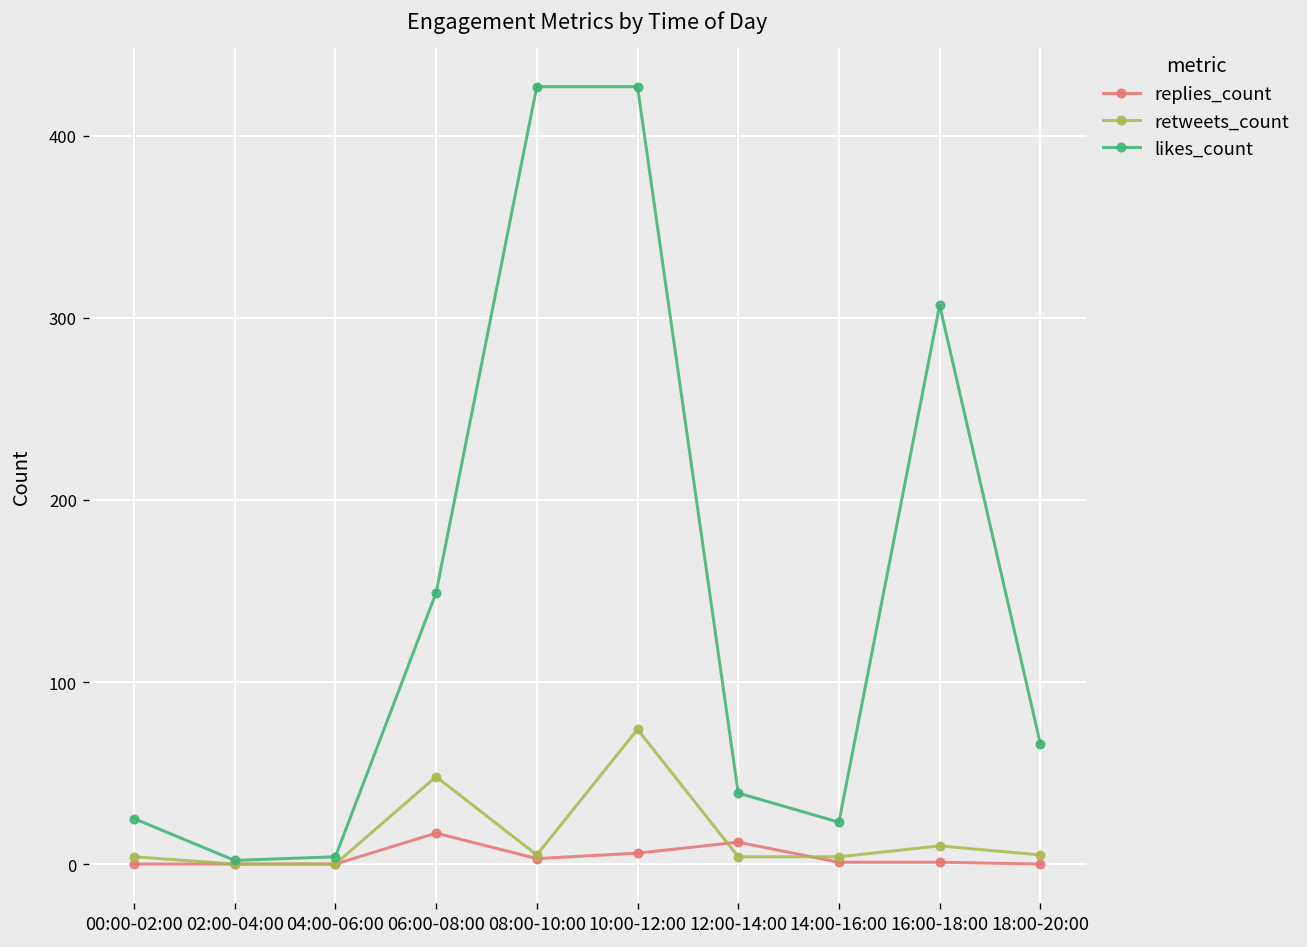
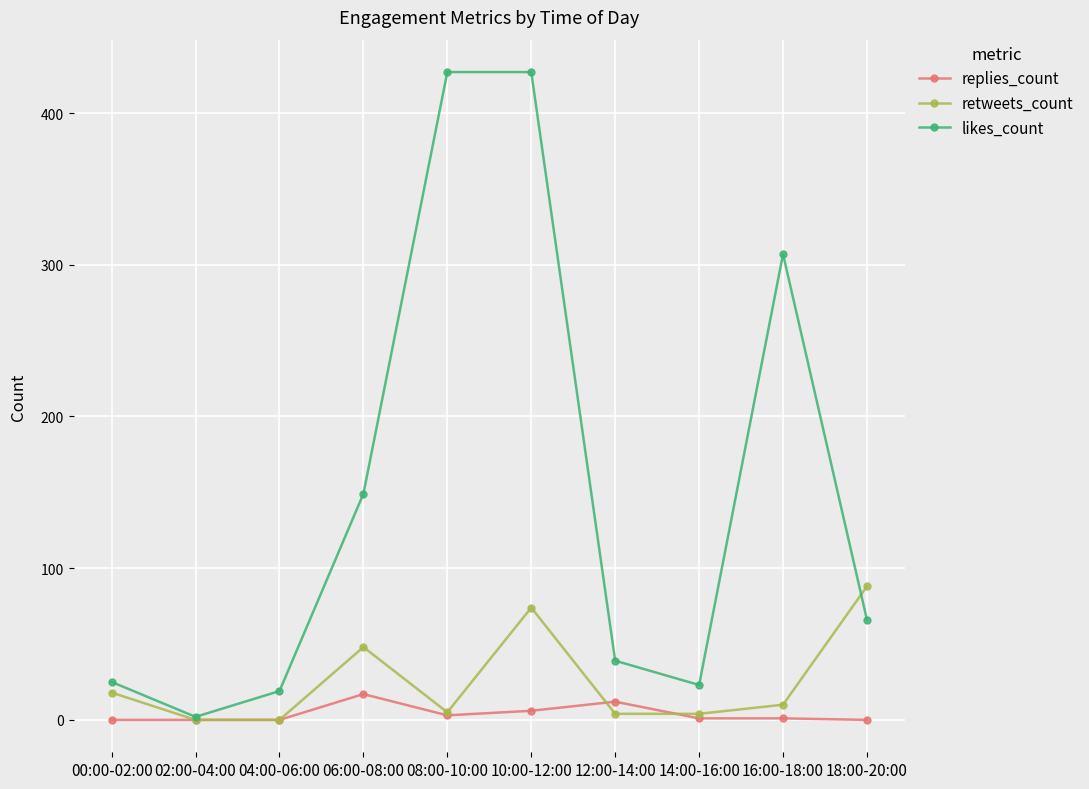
retweets_count, 00:00-02:00: 4 -> 18
likes_count, 04:00-06:00: 4 -> 19
retweets_count, 18:00-20:00: 5 -> 88
